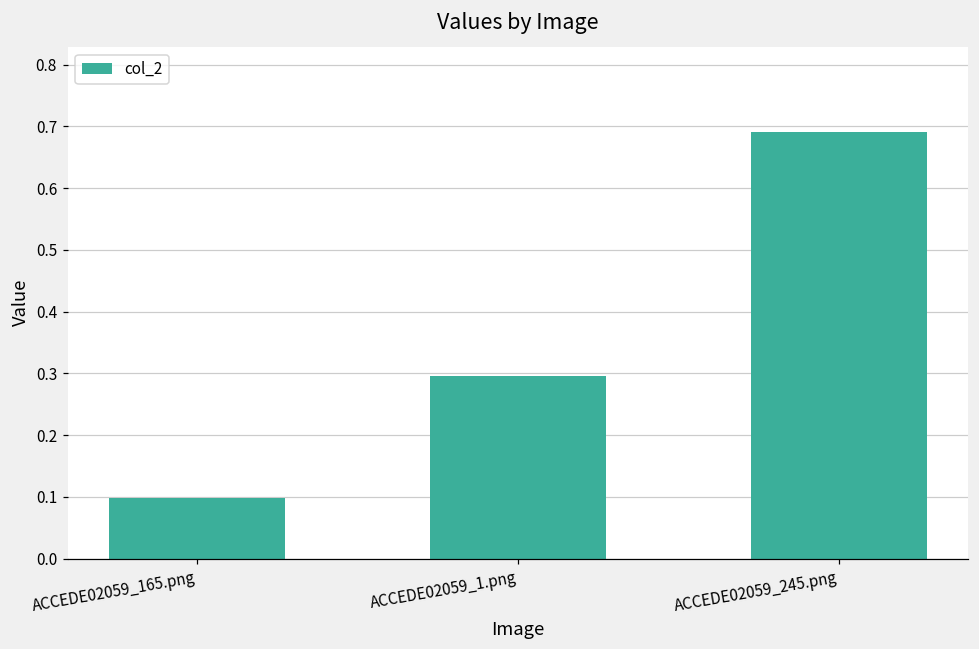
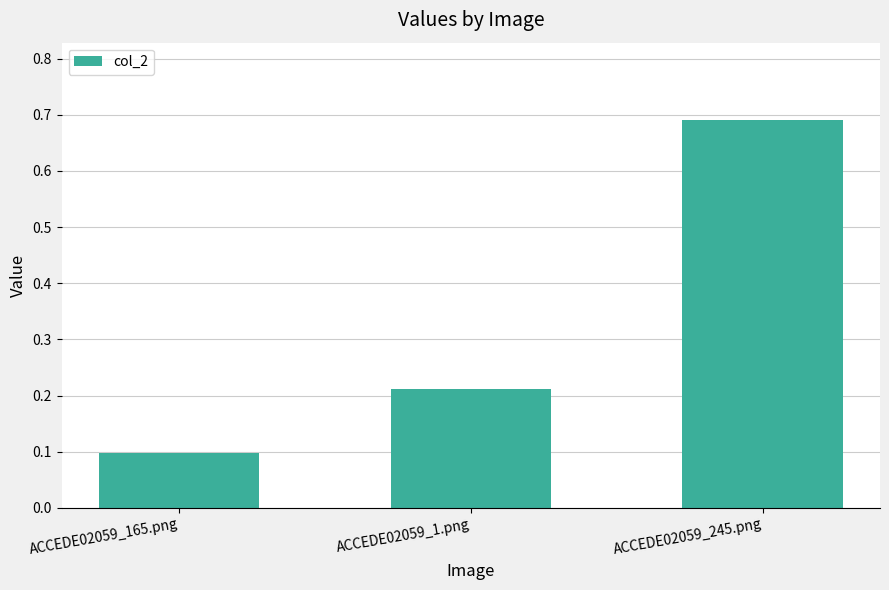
ACCEDE02059_1.png: 0.30 -> 0.21
